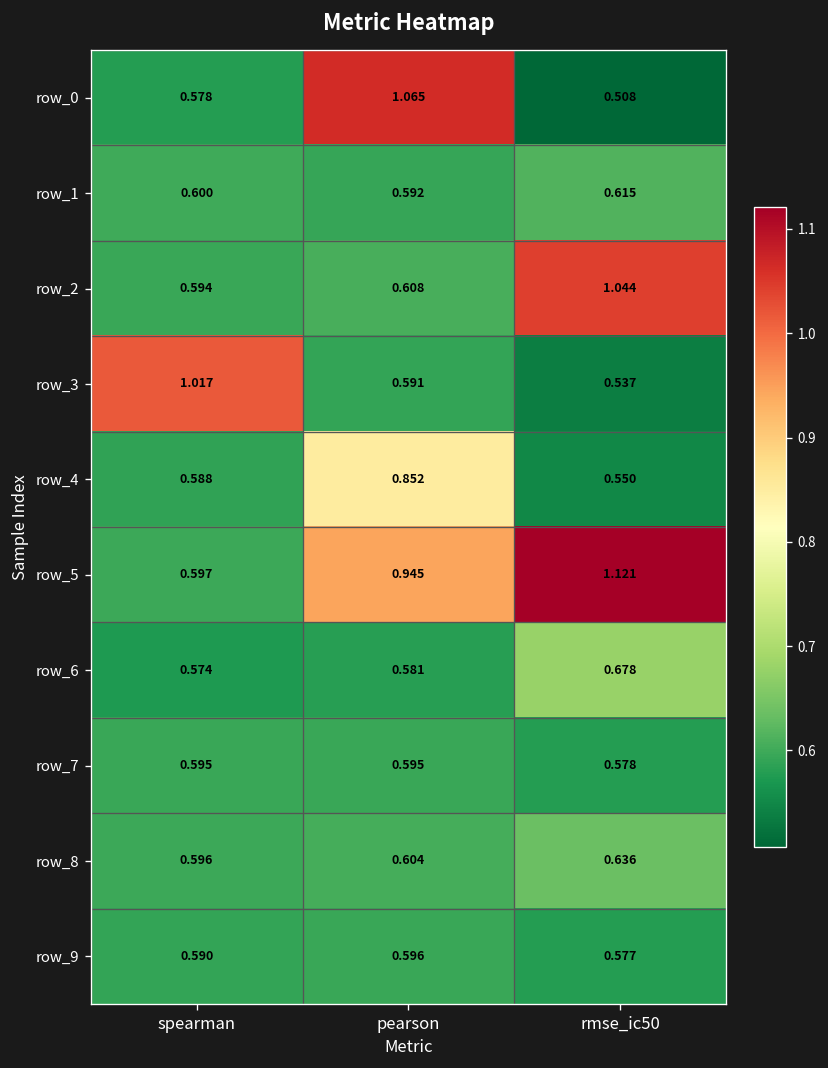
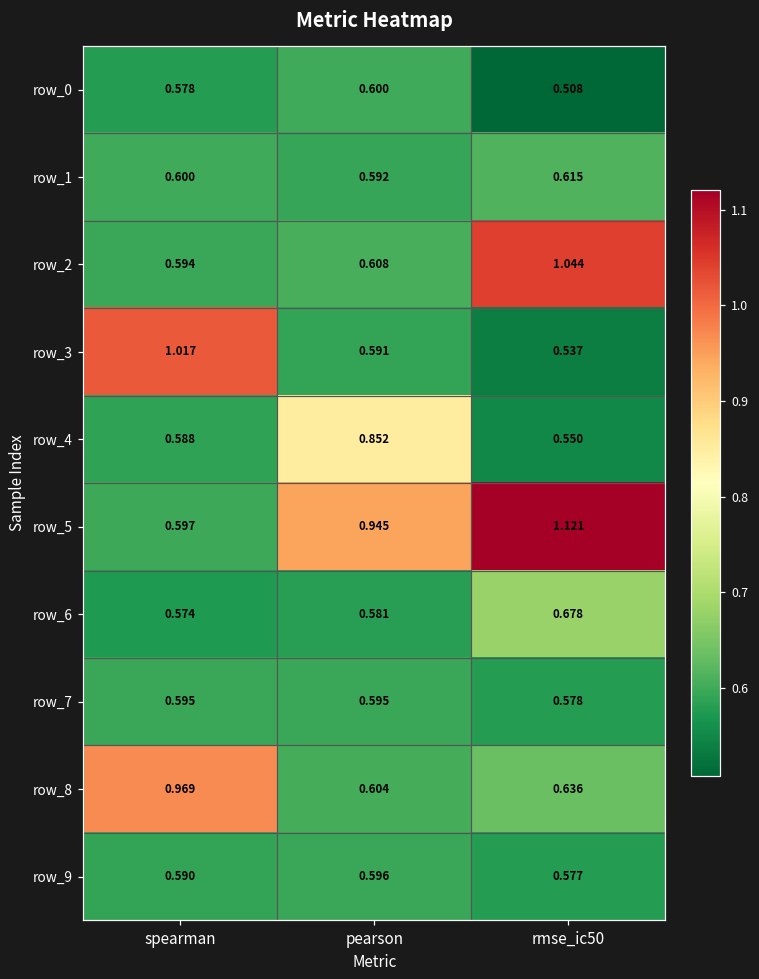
row_0, pearson: 1.065 -> 0.600
row_8, spearman: 0.596 -> 0.969
